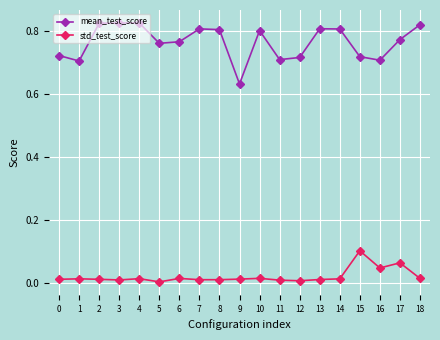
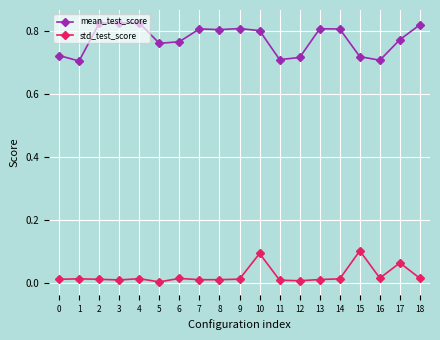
mean_test_score, 9: 0.63 -> 0.81
std_test_score, 10: 0.02 -> 0.09
std_test_score, 16: 0.05 -> 0.02
